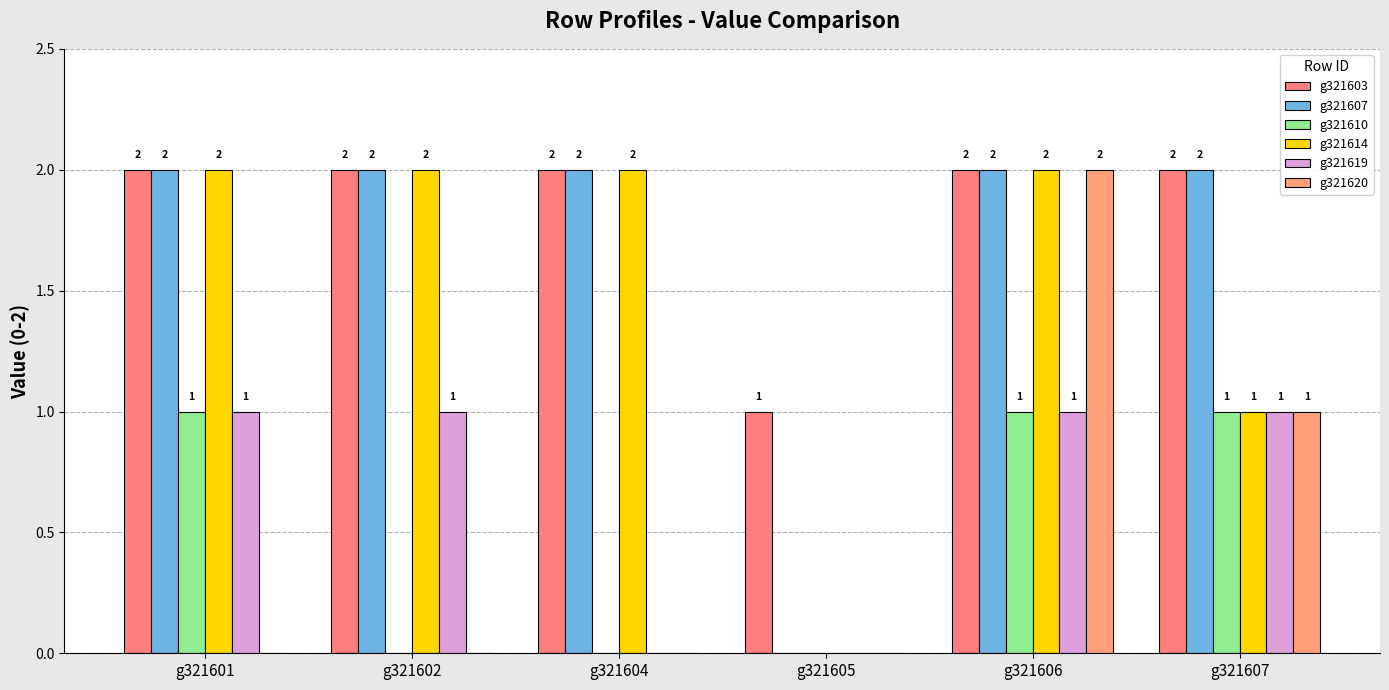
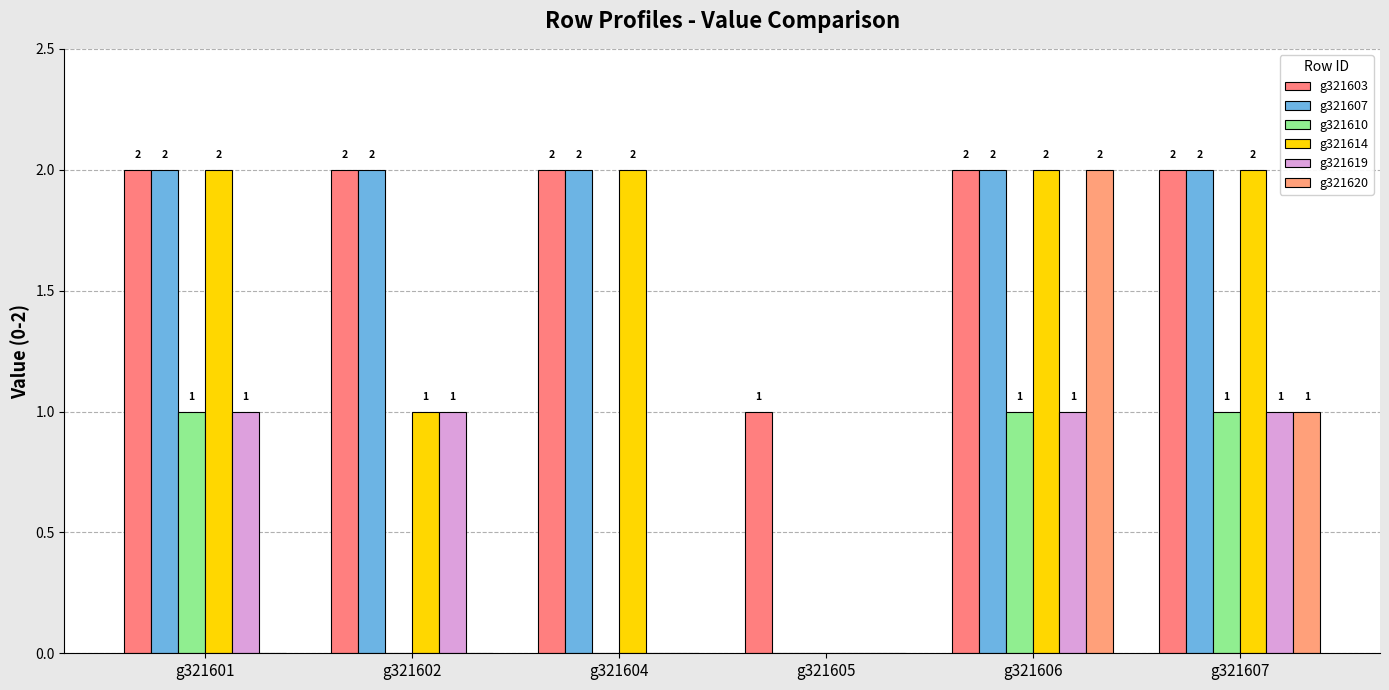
g321614, g321602: 2 -> 1
g321614, g321607: 1 -> 2
